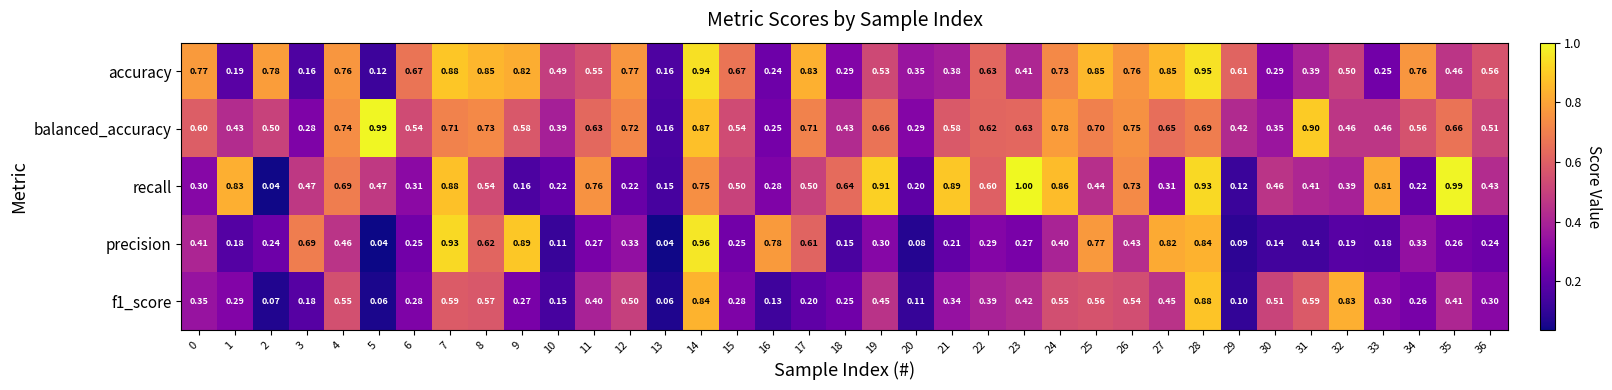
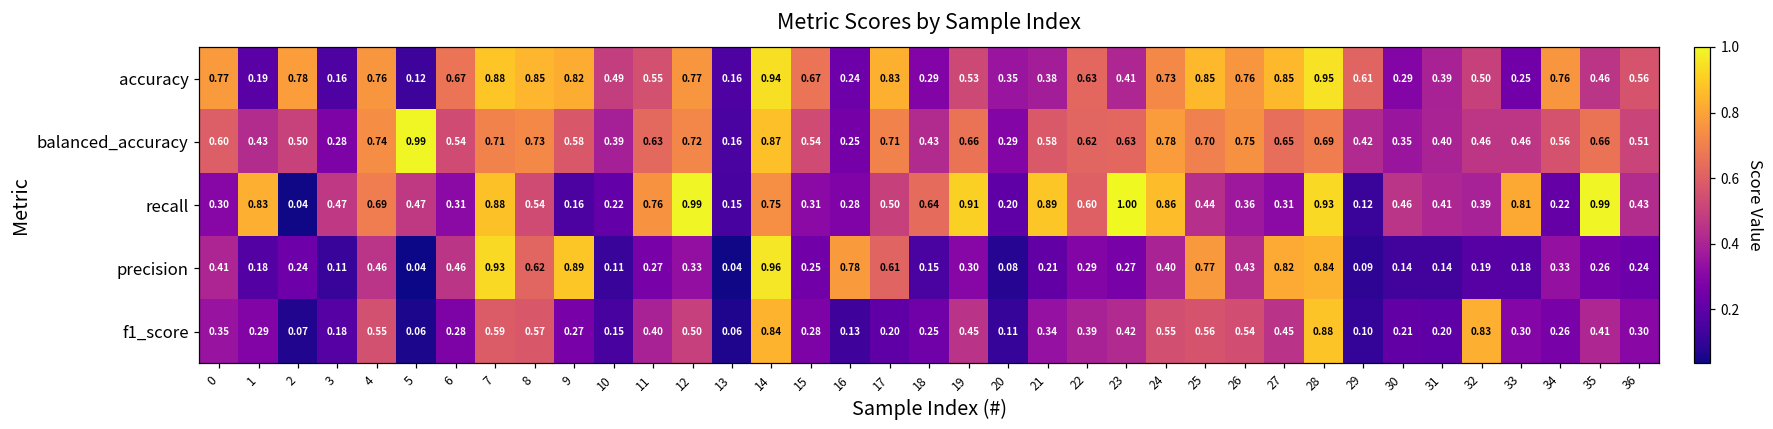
balanced_accuracy, 31: 0.90 -> 0.40
recall, 12: 0.22 -> 0.99
recall, 15: 0.50 -> 0.31
recall, 26: 0.73 -> 0.36
precision, 3: 0.69 -> 0.11
precision, 6: 0.25 -> 0.46
f1_score, 30: 0.51 -> 0.21
f1_score, 31: 0.59 -> 0.20
